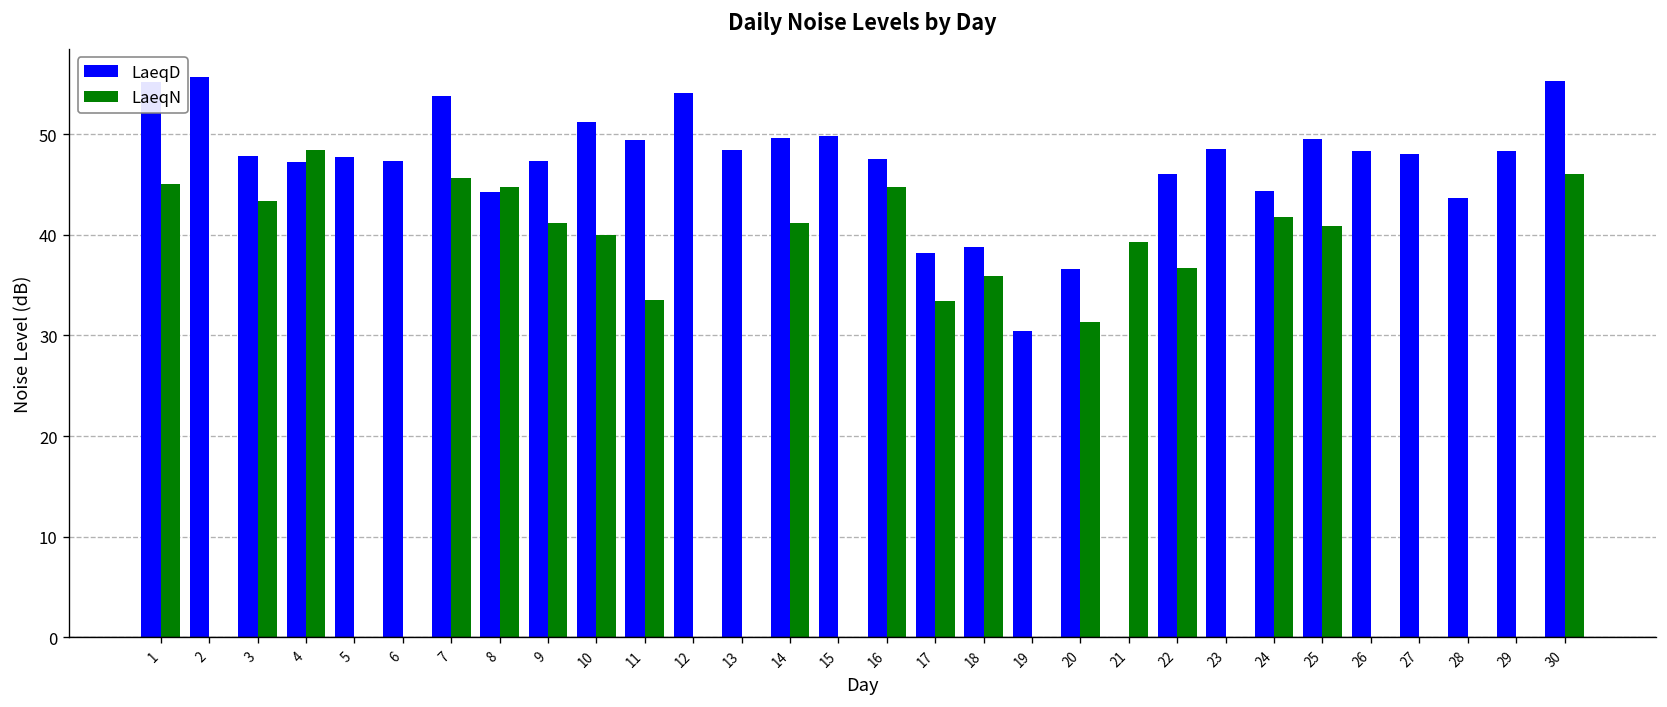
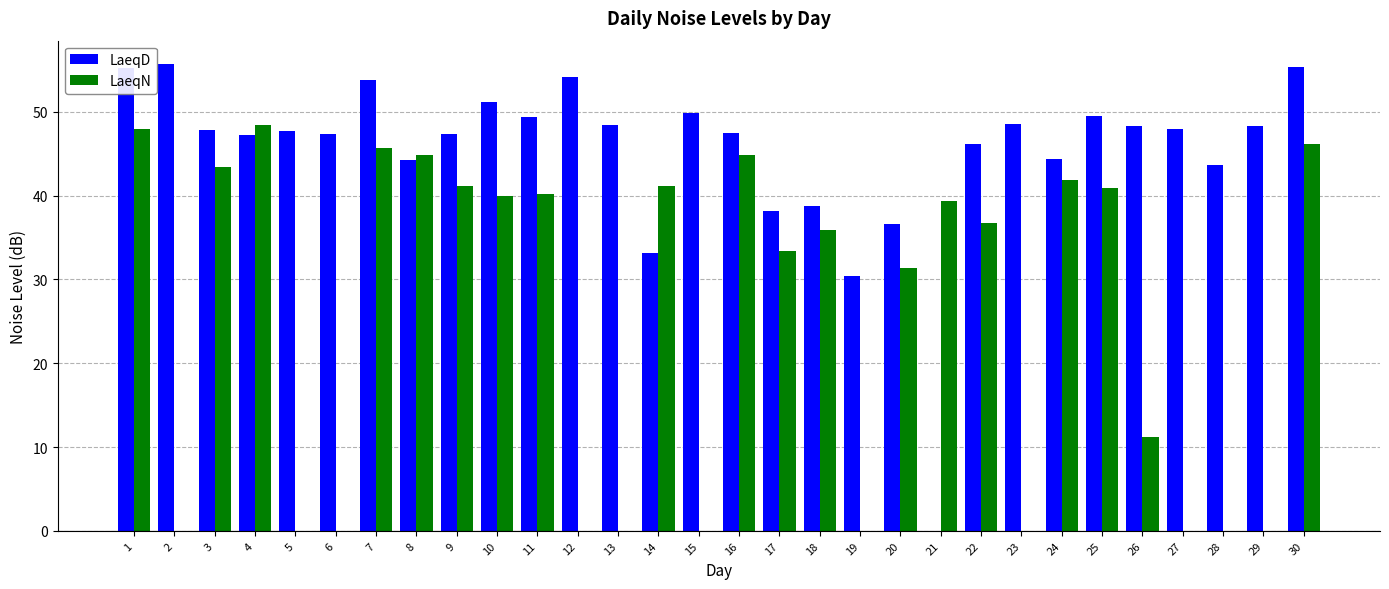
LaeqN, 1: 45 -> 48
LaeqN, 11: 34 -> 40
LaeqD, 14: 50 -> 33
LaeqN, 26: 0 -> 11
